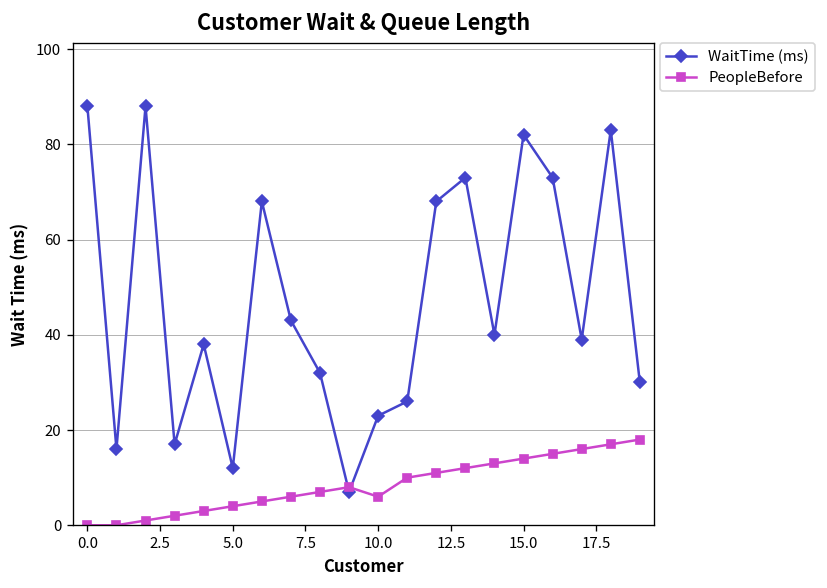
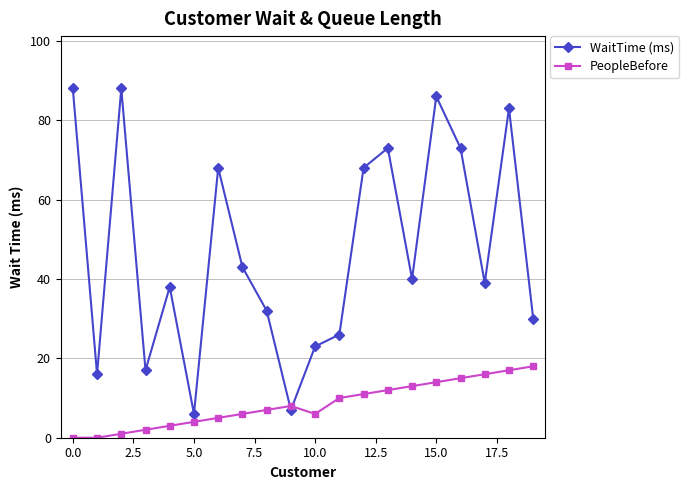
WaitTime (ms), 5.0: 12 -> 6
WaitTime (ms), 15.0: 82 -> 86
